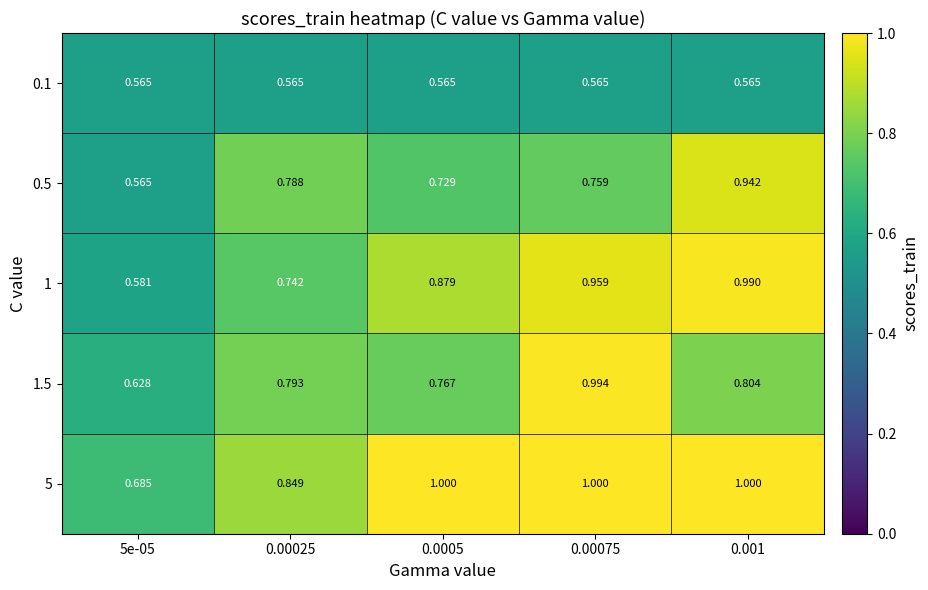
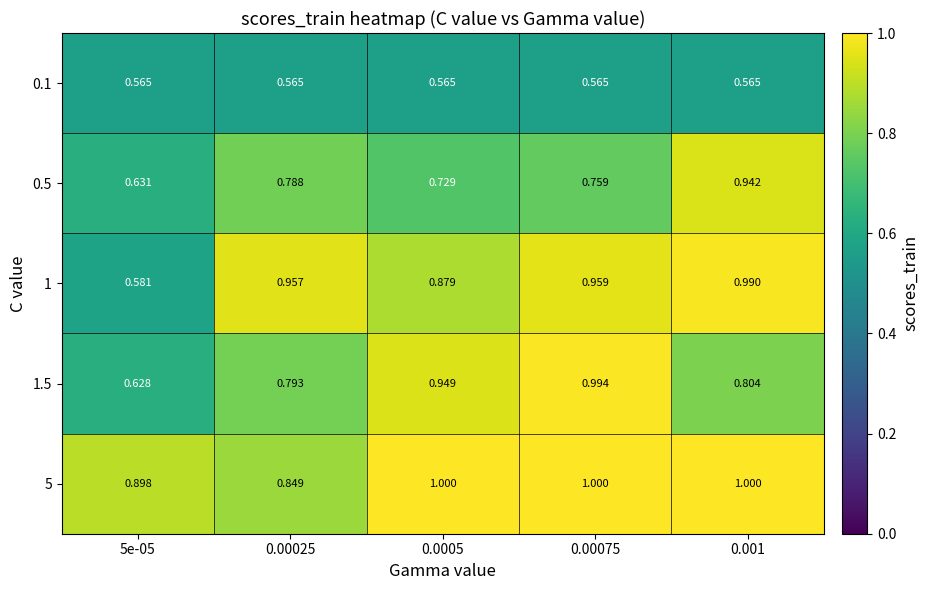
0.5, 5e-05: 0.565 -> 0.631
1, 0.00025: 0.742 -> 0.957
1.5, 0.0005: 0.767 -> 0.949
5, 5e-05: 0.685 -> 0.898
